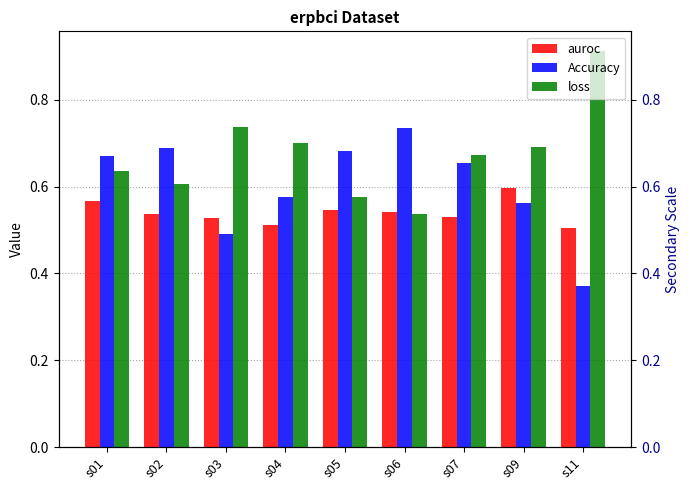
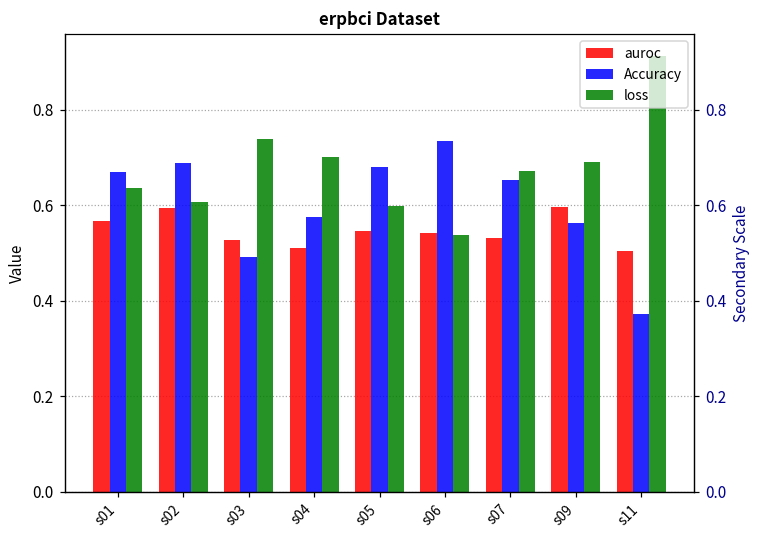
auroc, s02: 0.54 -> 0.60
loss, s05: 0.58 -> 0.60
